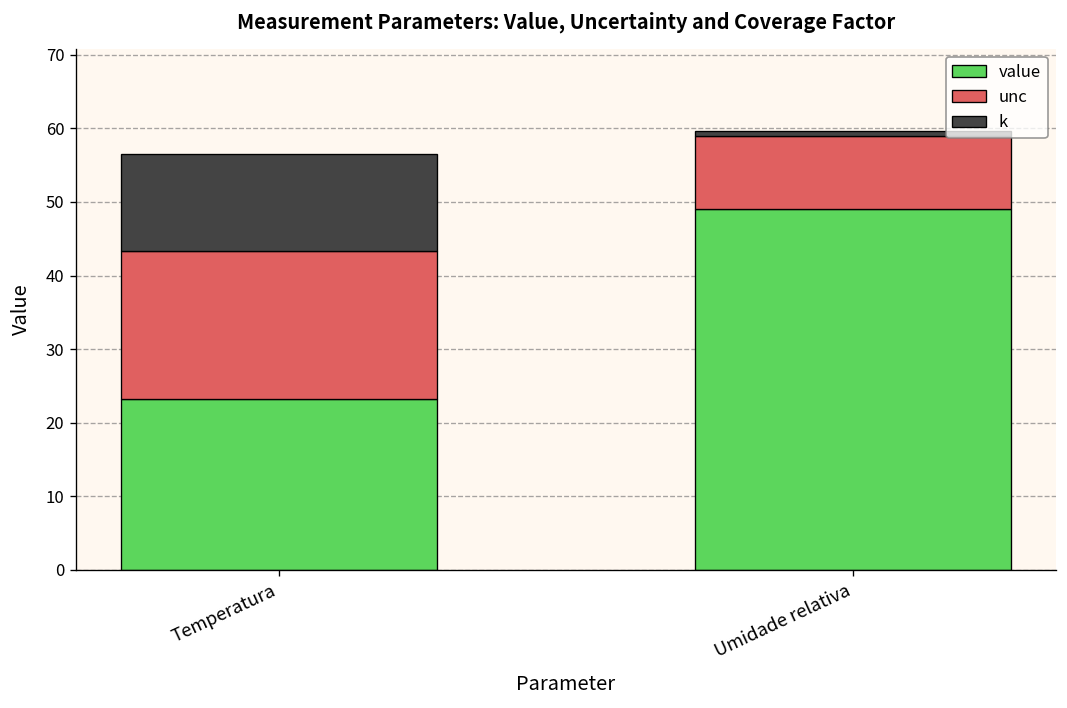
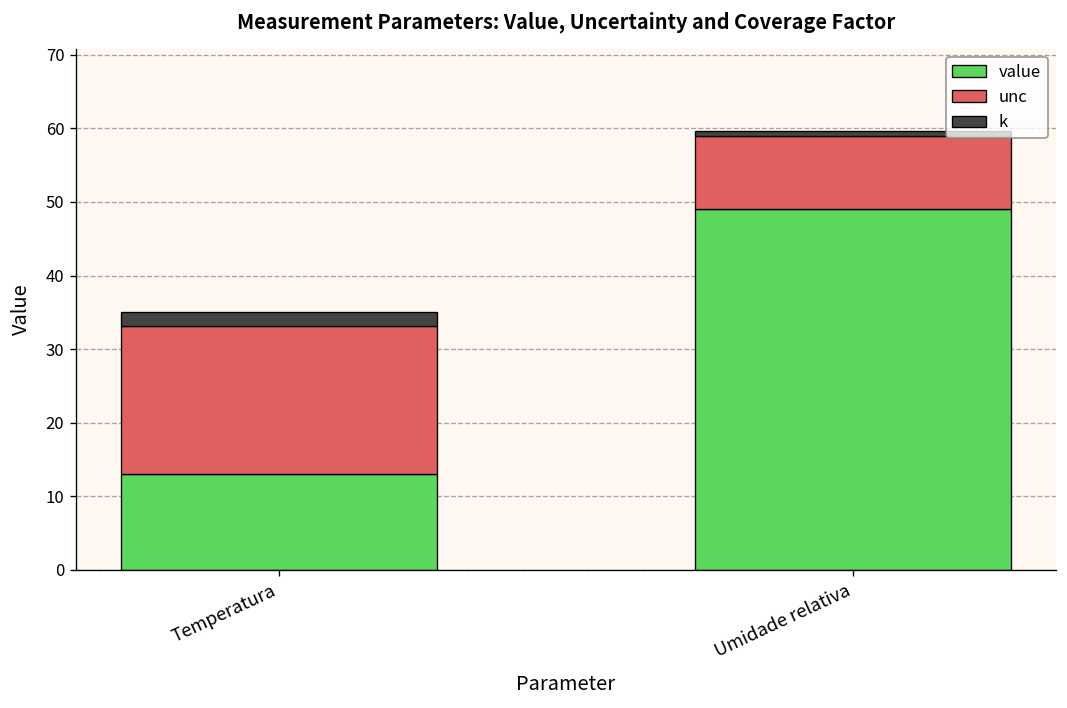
value, Temperatura: 23 -> 13
k, Temperatura: 13 -> 2
